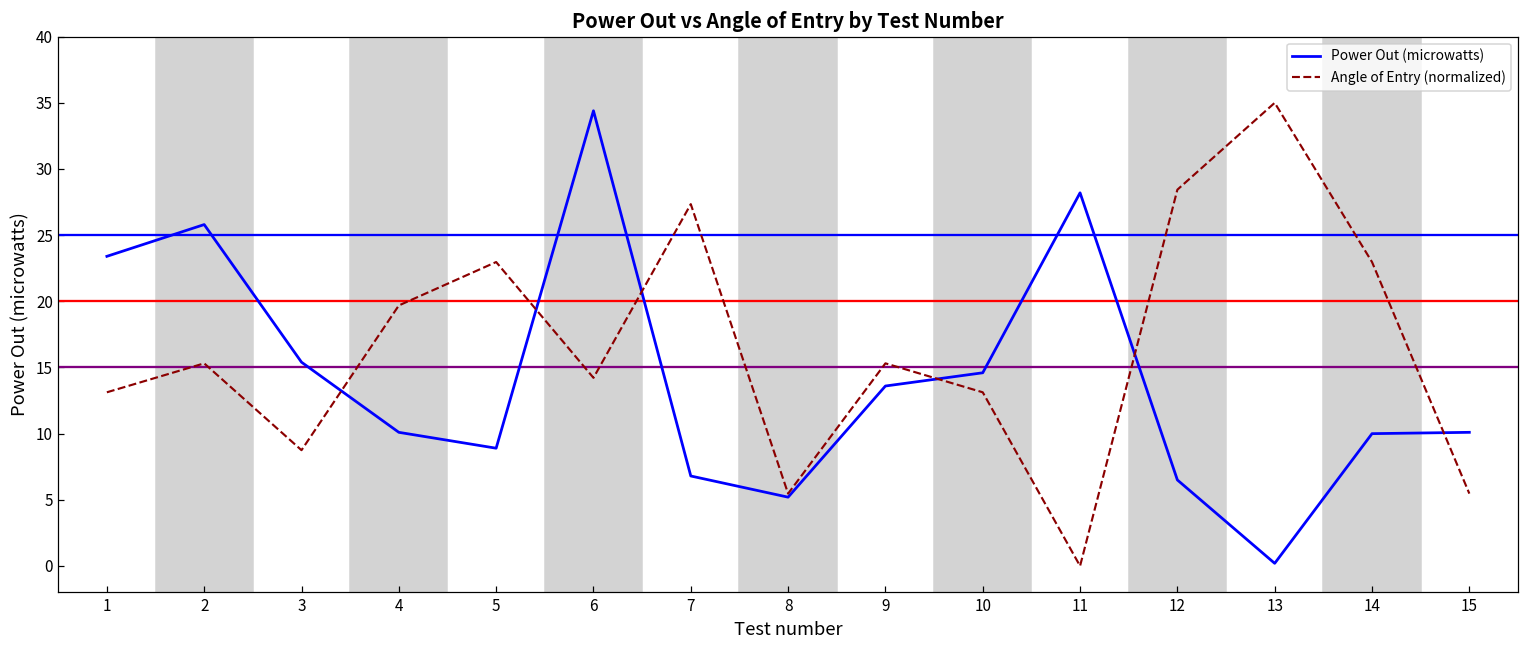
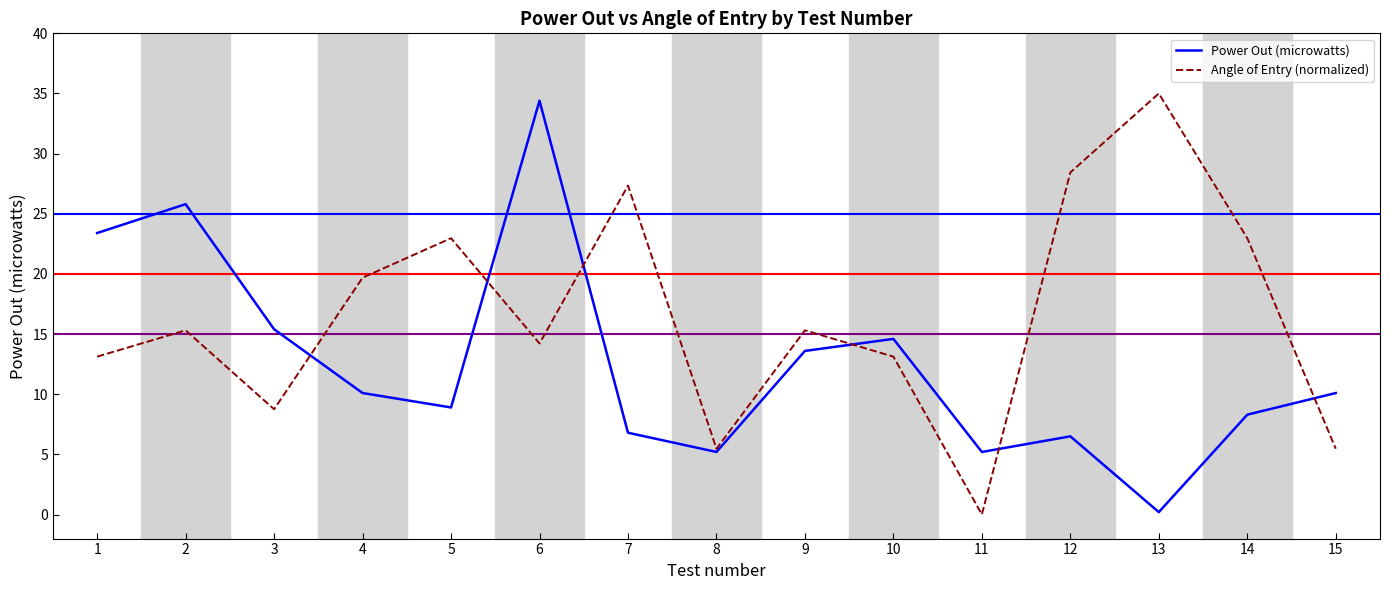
Power Out (microwatts), 11: 28.2 -> 5.2
Power Out (microwatts), 14: 10.0 -> 8.3
